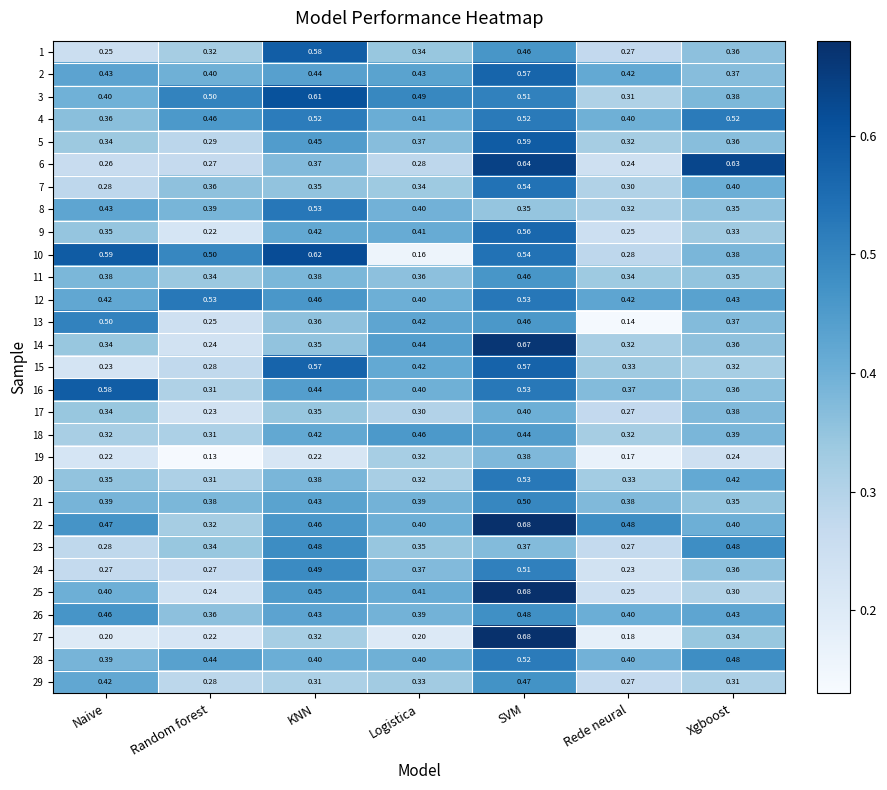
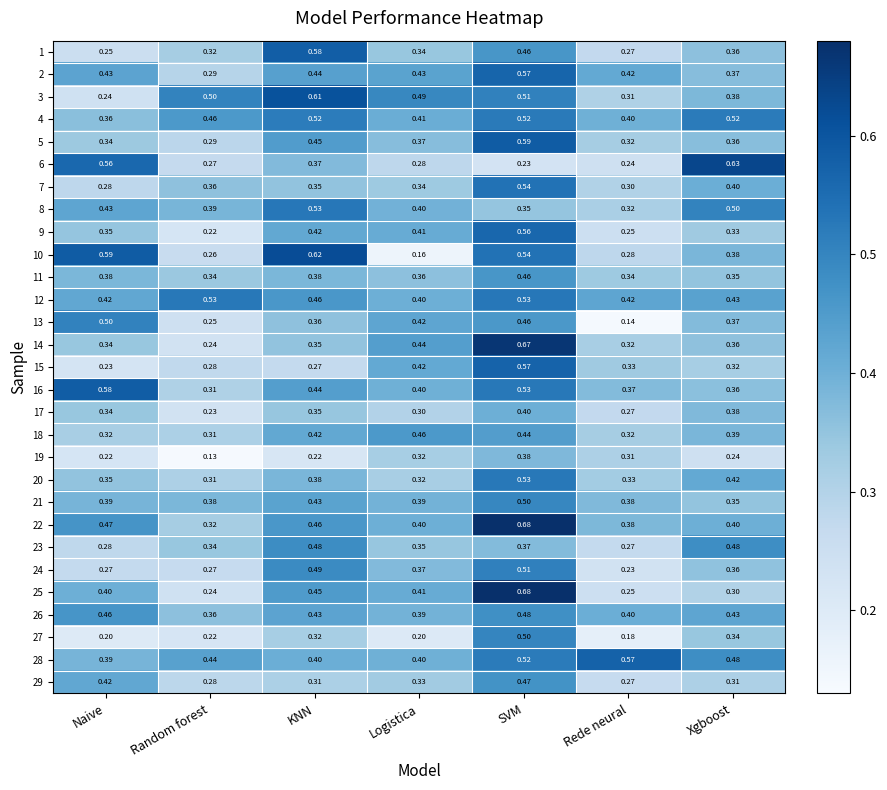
2, Random forest: 0.40 -> 0.29
3, Naive: 0.40 -> 0.24
6, Naive: 0.26 -> 0.56
6, SVM: 0.64 -> 0.23
8, Xgboost: 0.35 -> 0.50
10, Random forest: 0.50 -> 0.26
15, KNN: 0.57 -> 0.27
19, Rede neural: 0.17 -> 0.31
22, Rede neural: 0.48 -> 0.38
27, SVM: 0.68 -> 0.50
28, Rede neural: 0.40 -> 0.57
